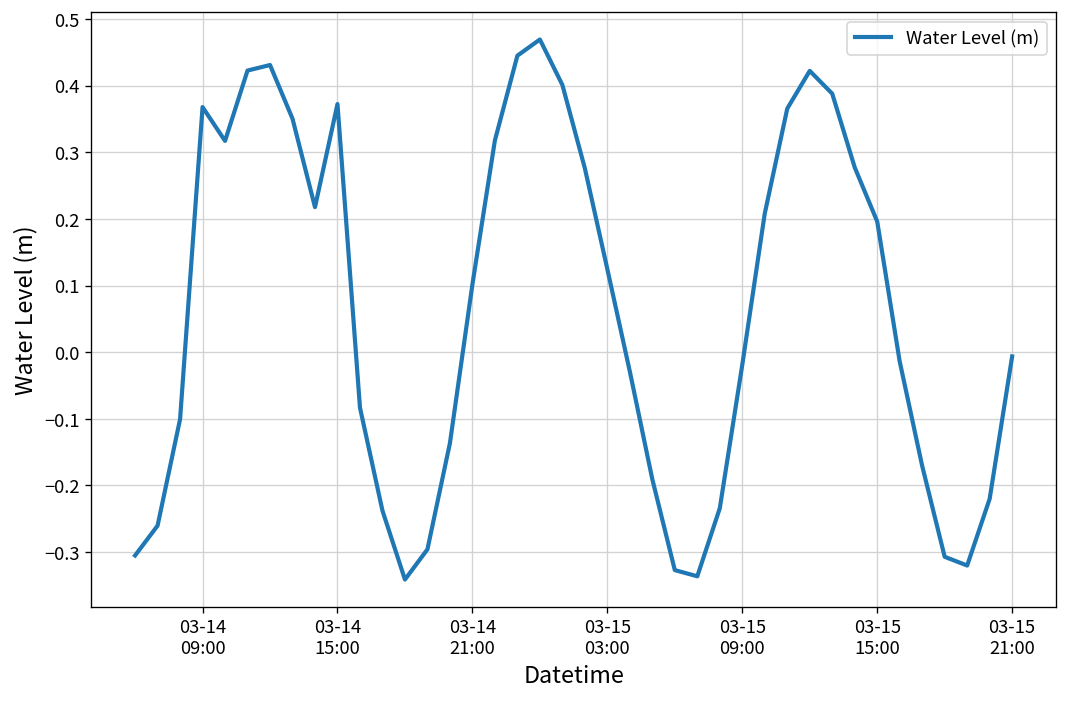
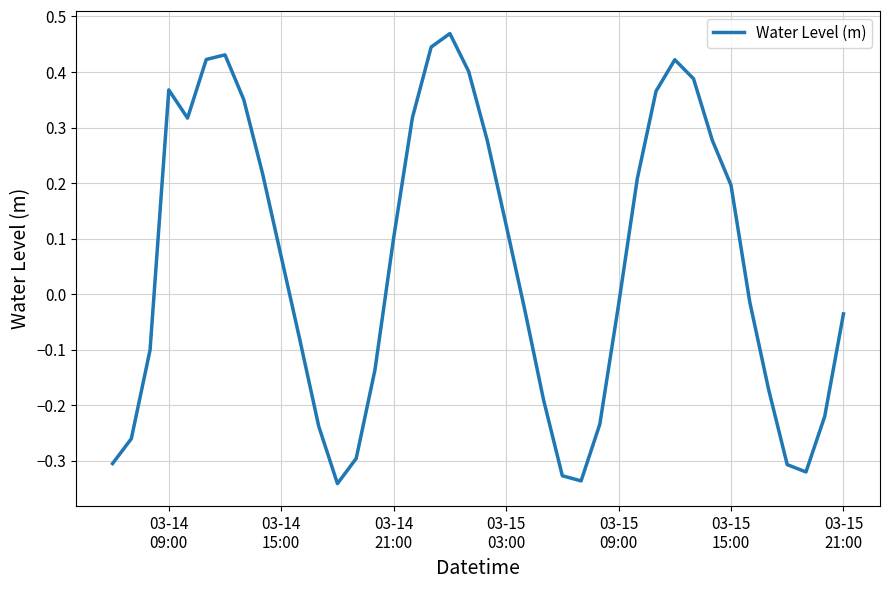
03-14 15:00: 0.37 -> 0.07
03-15 21:00: -0.01 -> -0.04
